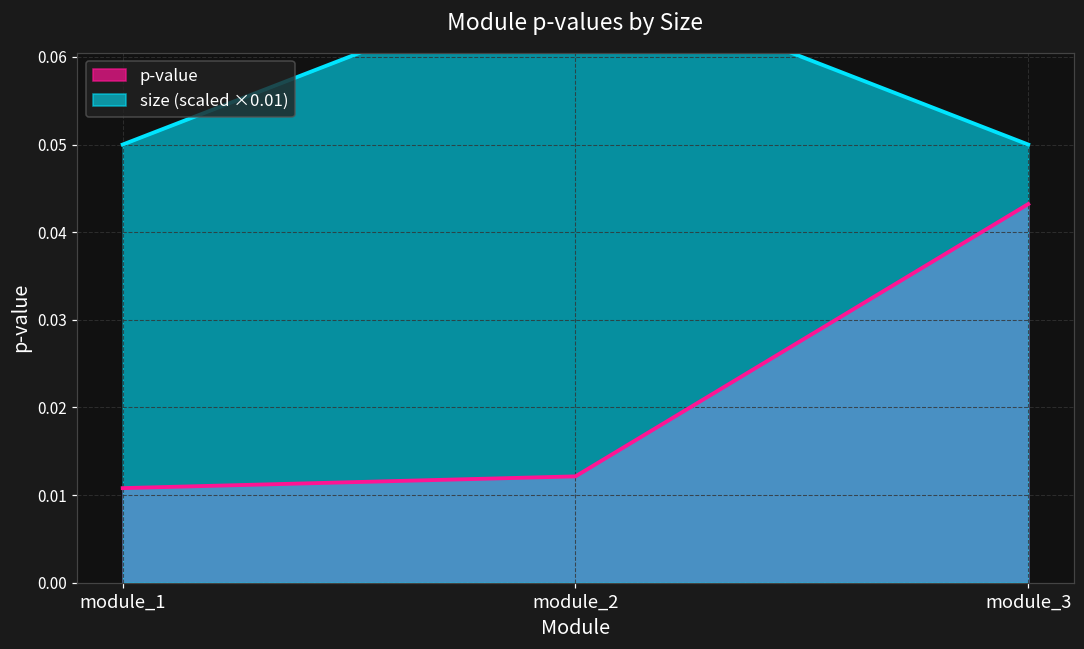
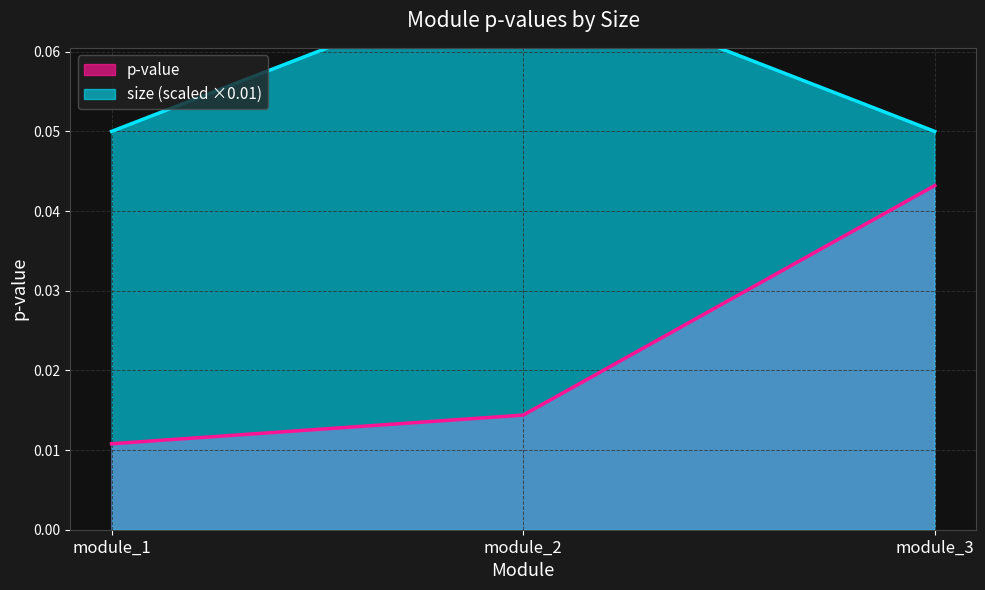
p-value, module_2: 0.012 -> 0.014
